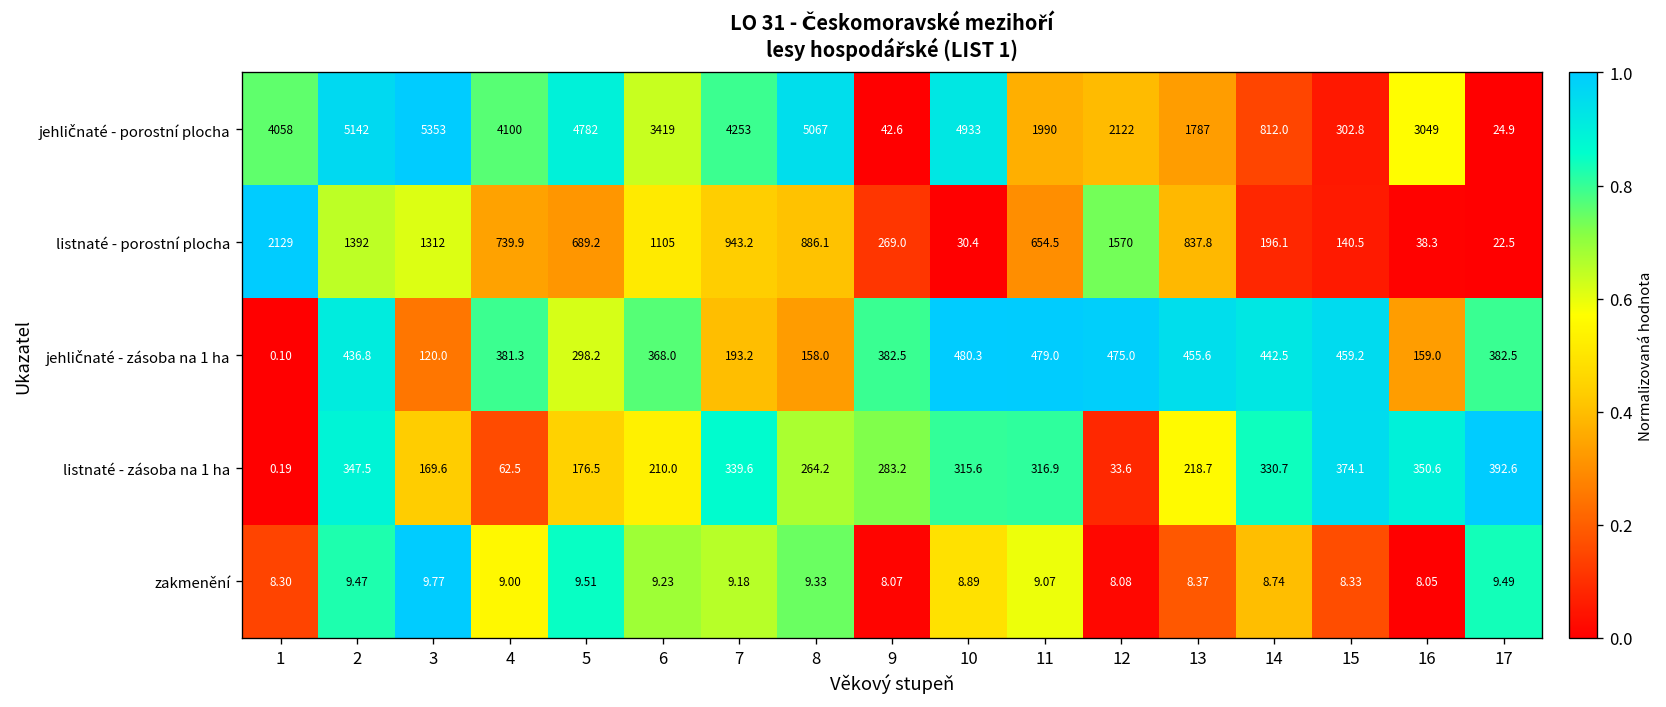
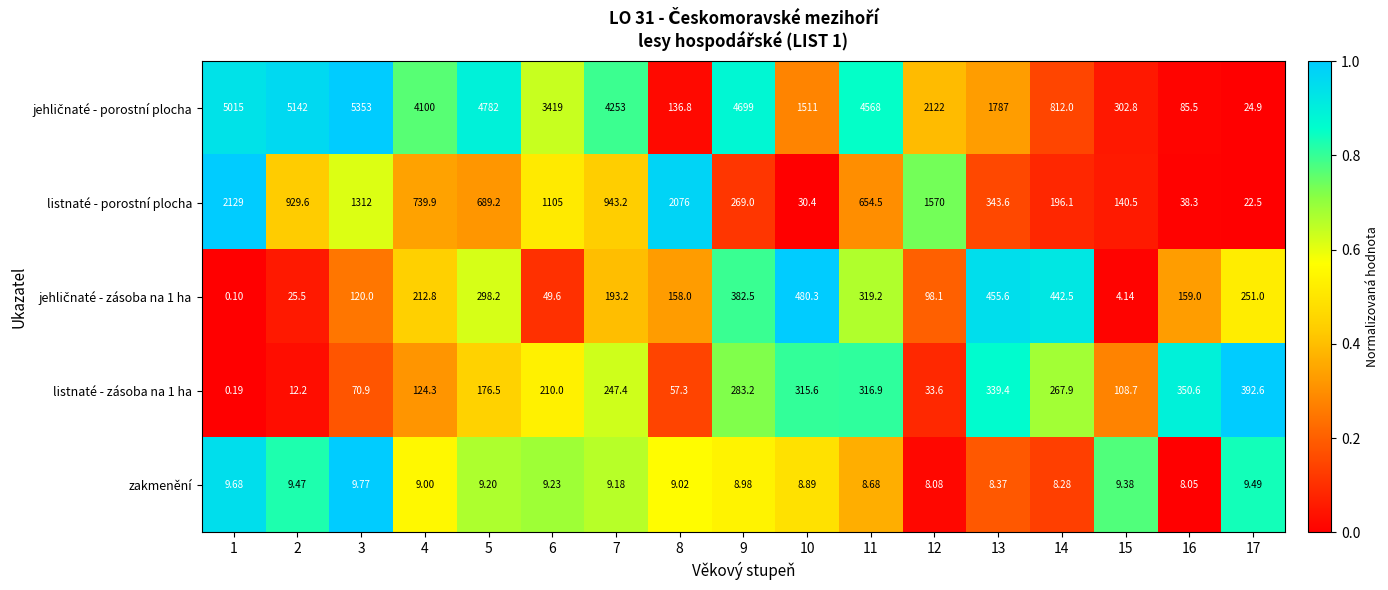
jehličnaté - porostní plocha, 1: 4058 -> 5015
jehličnaté - porostní plocha, 8: 5067 -> 136.8
jehličnaté - porostní plocha, 9: 42.6 -> 4699
jehličnaté - porostní plocha, 10: 4933 -> 1511
jehličnaté - porostní plocha, 11: 1990 -> 4568
jehličnaté - porostní plocha, 16: 3049 -> 85.5
listnaté - porostní plocha, 2: 1392 -> 929.6
listnaté - porostní plocha, 8: 886.1 -> 2076
listnaté - porostní plocha, 13: 837.8 -> 343.6
jehličnaté - zásoba na 1 ha, 2: 436.8 -> 25.5
jehličnaté - zásoba na 1 ha, 4: 381.3 -> 212.8
jehličnaté - zásoba na 1 ha, 6: 368.0 -> 49.6
jehličnaté - zásoba na 1 ha, 11: 479.0 -> 319.2
jehličnaté - zásoba na 1 ha, 12: 475.0 -> 98.1
jehličnaté - zásoba na 1 ha, 15: 459.2 -> 4.14
jehličnaté - zásoba na 1 ha, 17: 382.5 -> 251.0
listnaté - zásoba na 1 ha, 2: 347.5 -> 12.2
listnaté - zásoba na 1 ha, 3: 169.6 -> 70.9
listnaté - zásoba na 1 ha, 4: 62.5 -> 124.3
listnaté - zásoba na 1 ha, 7: 339.6 -> 247.4
listnaté - zásoba na 1 ha, 8: 264.2 -> 57.3
listnaté - zásoba na 1 ha, 13: 218.7 -> 339.4
listnaté - zásoba na 1 ha, 14: 330.7 -> 267.9
listnaté - zásoba na 1 ha, 15: 374.1 -> 108.7
zakmenění, 1: 8.30 -> 9.68
zakmenění, 5: 9.51 -> 9.20
zakmenění, 8: 9.33 -> 9.02
zakmenění, 9: 8.07 -> 8.98
zakmenění, 11: 9.07 -> 8.68
zakmenění, 14: 8.74 -> 8.28
zakmenění, 15: 8.33 -> 9.38
